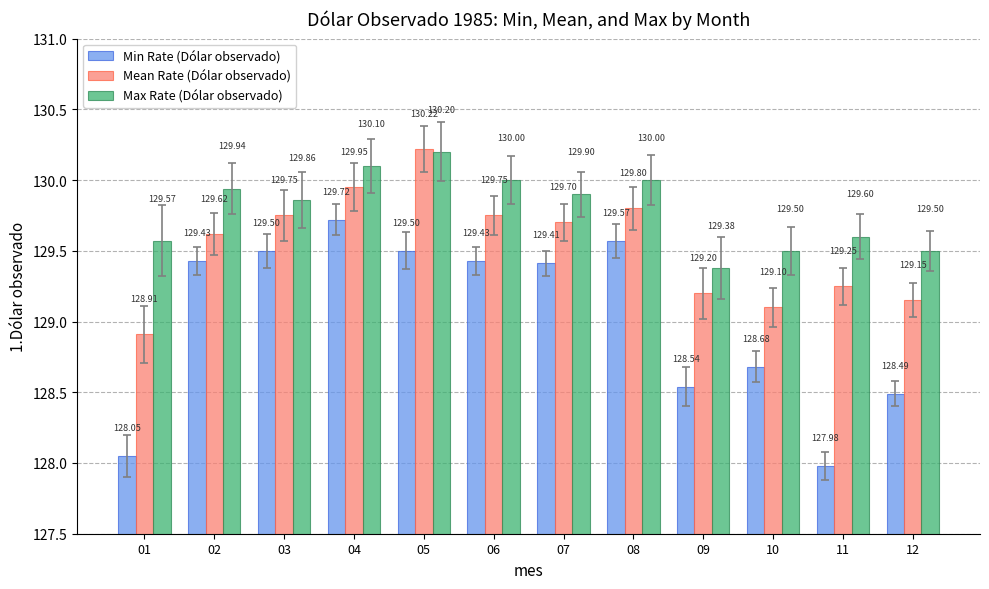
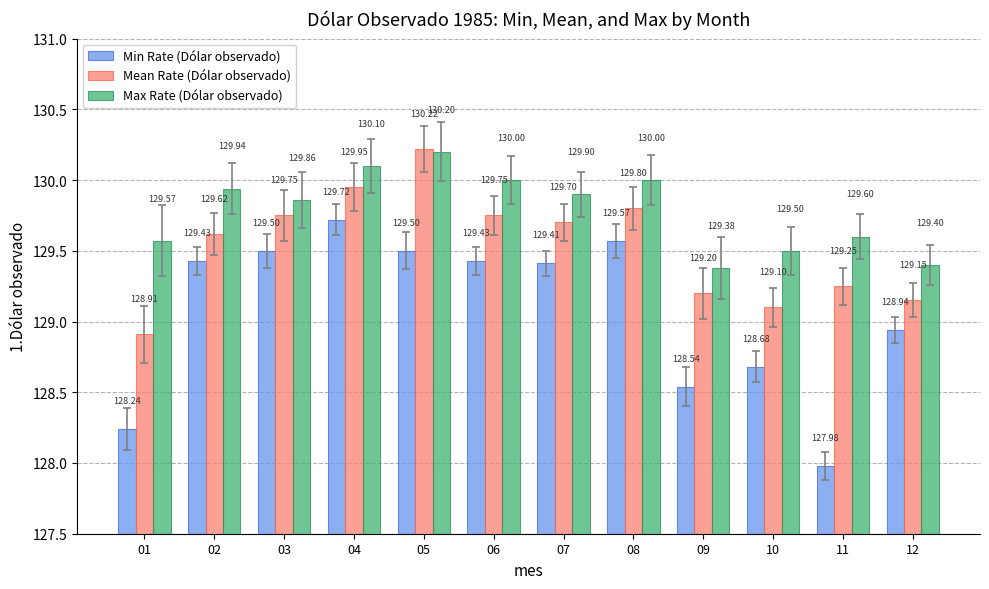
Min Rate (Dólar observado), 01: 128.05 -> 128.24
Min Rate (Dólar observado), 12: 128.49 -> 128.94
Max Rate (Dólar observado), 12: 129.50 -> 129.40
